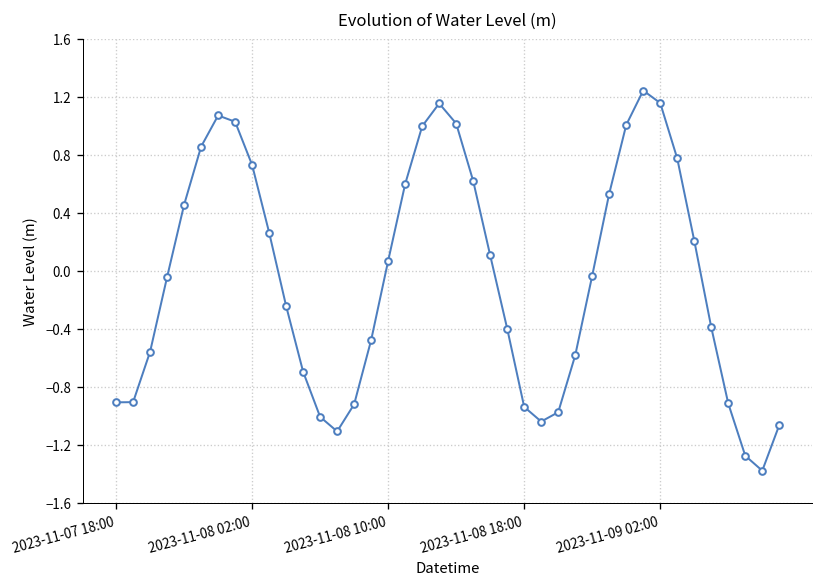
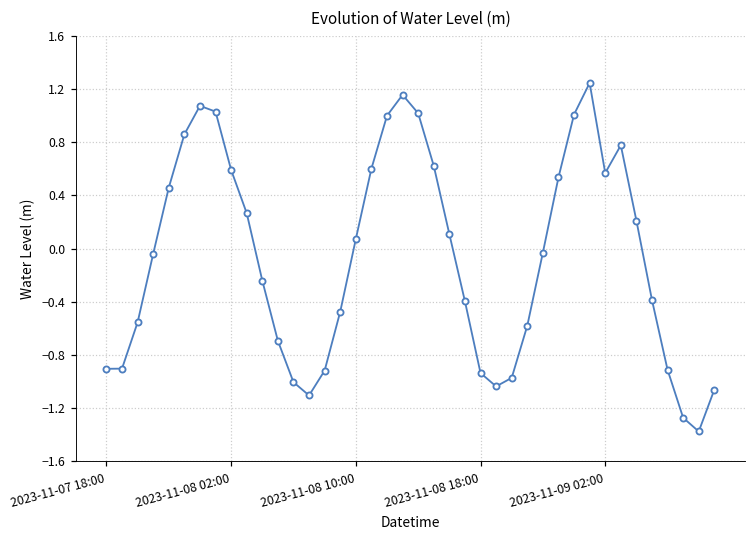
2023-11-08 02:00: 0.73 -> 0.59
2023-11-09 02:00: 1.16 -> 0.57
